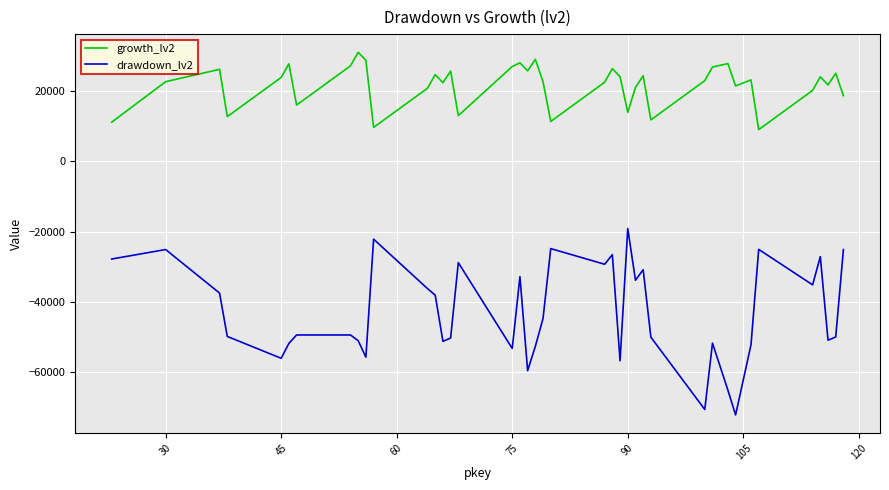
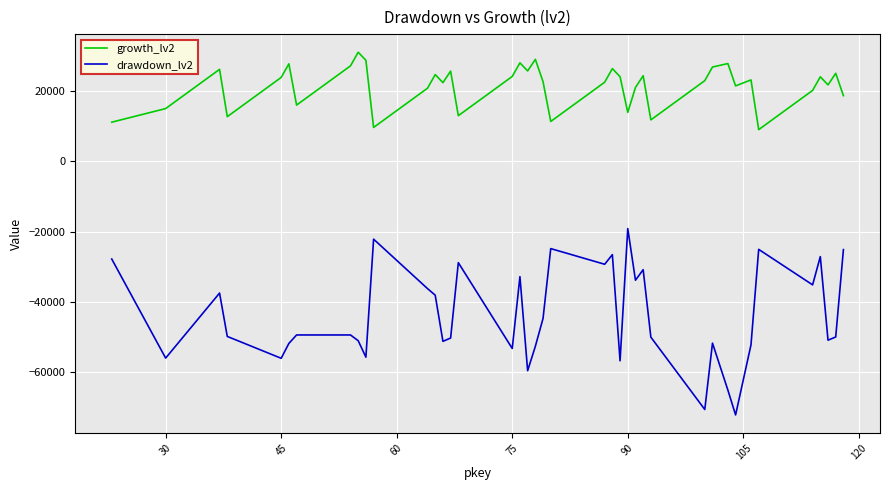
growth_lv2, 30: 23000 -> 15000
drawdown_lv2, 30: -25000 -> -56000
growth_lv2, 75: 27000 -> 24000
